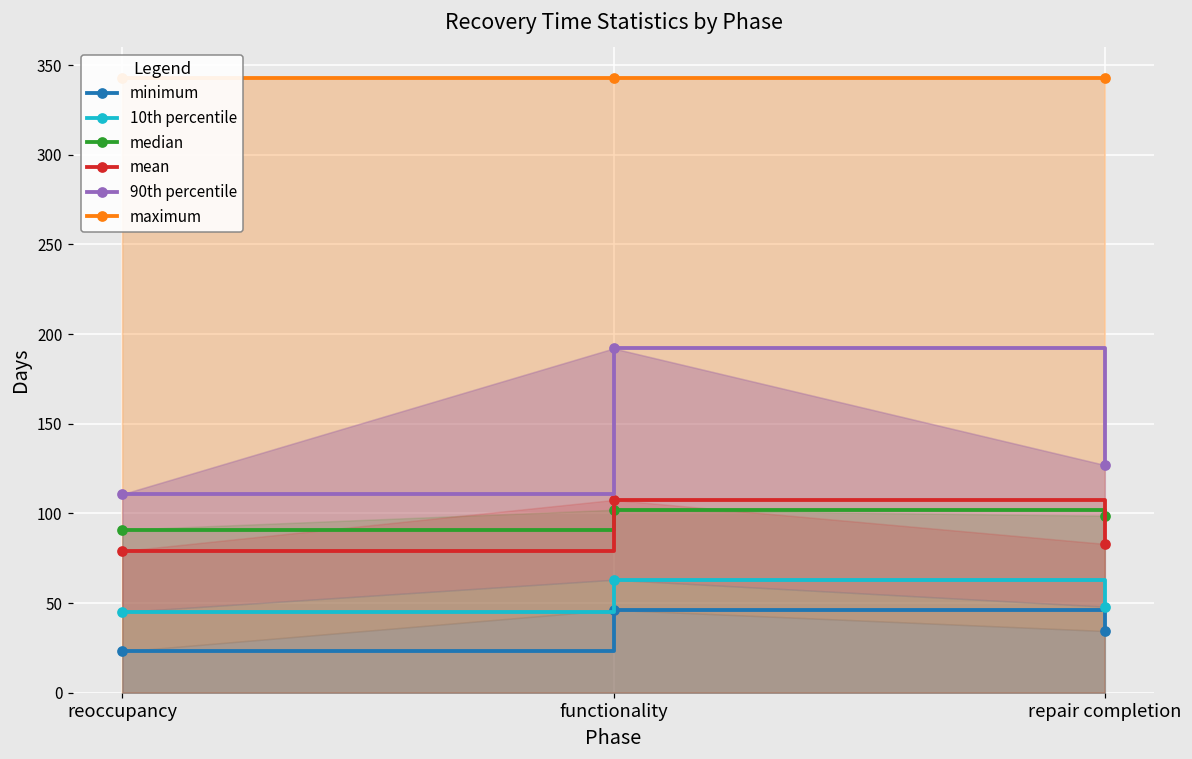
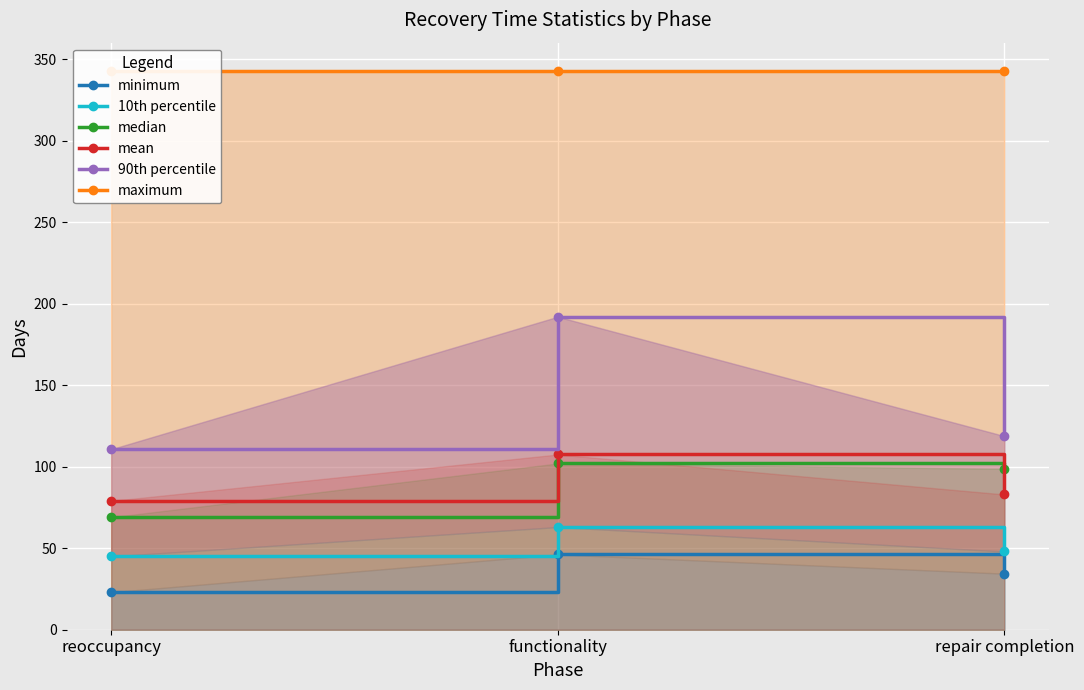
median, reoccupancy: 91 -> 69
90th percentile, repair completion: 127 -> 119
